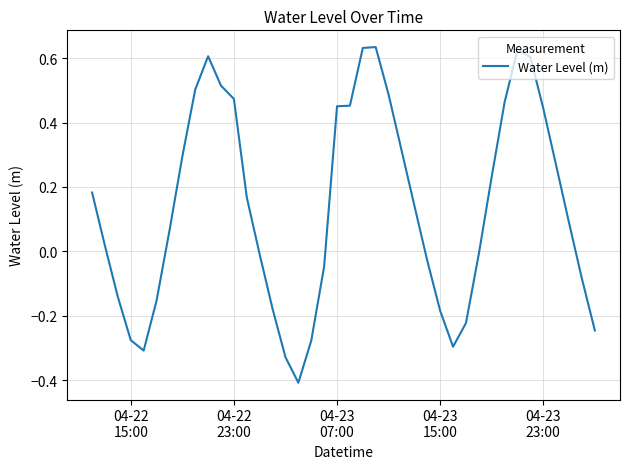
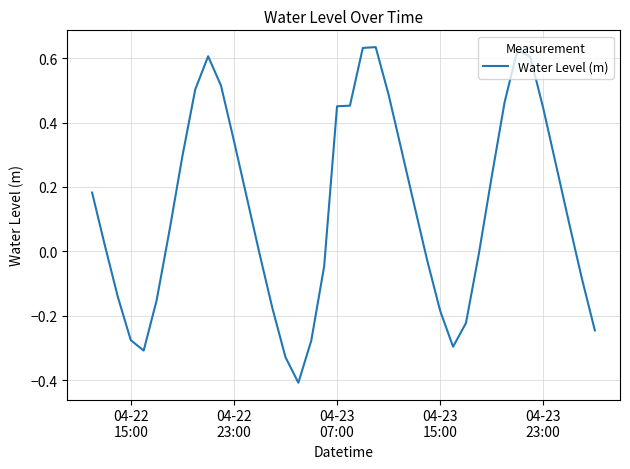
04-22 23:00: 0.47 -> 0.34
